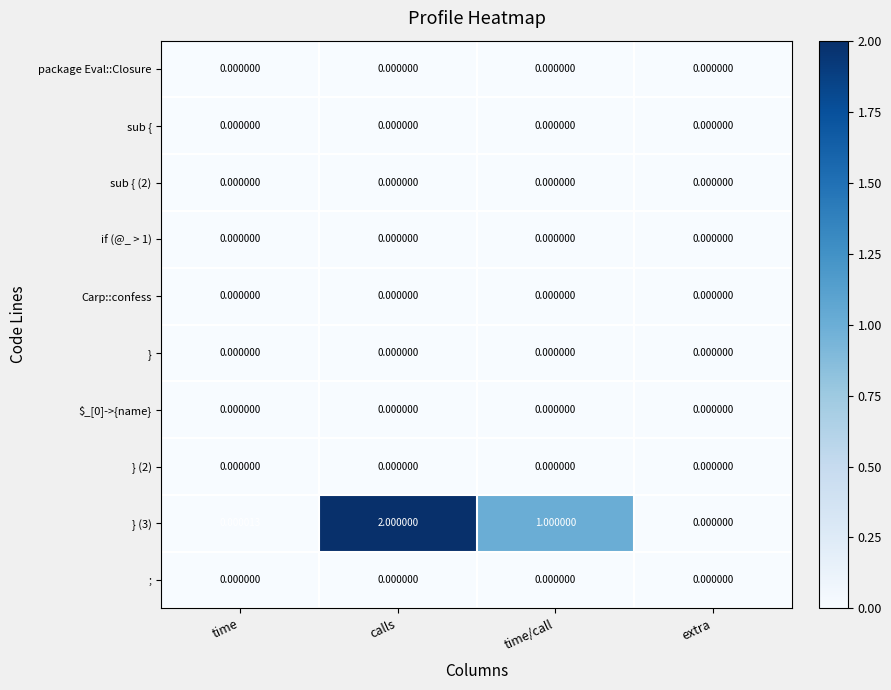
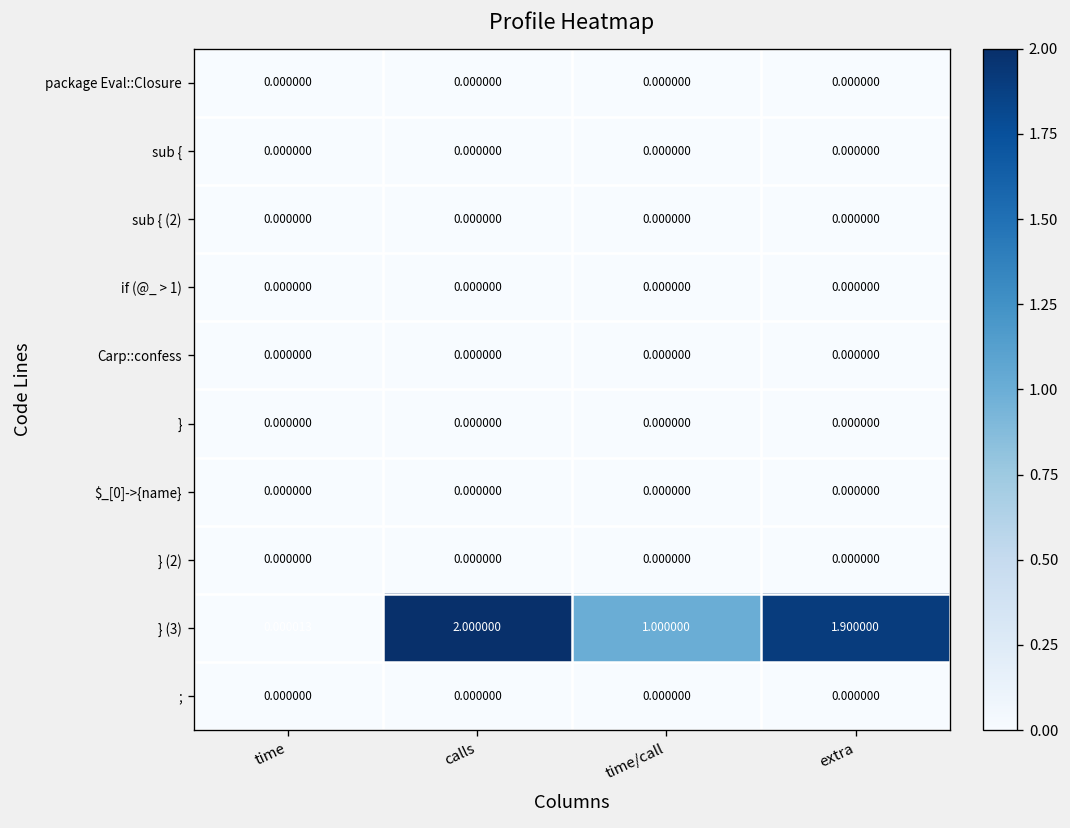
} (3), extra: 0.000000 -> 1.900000
